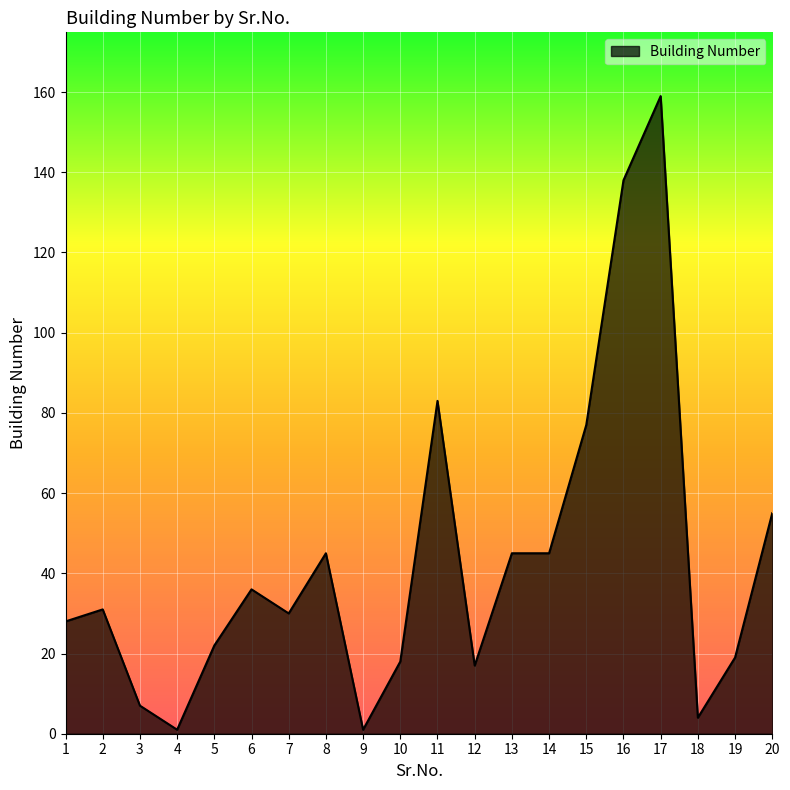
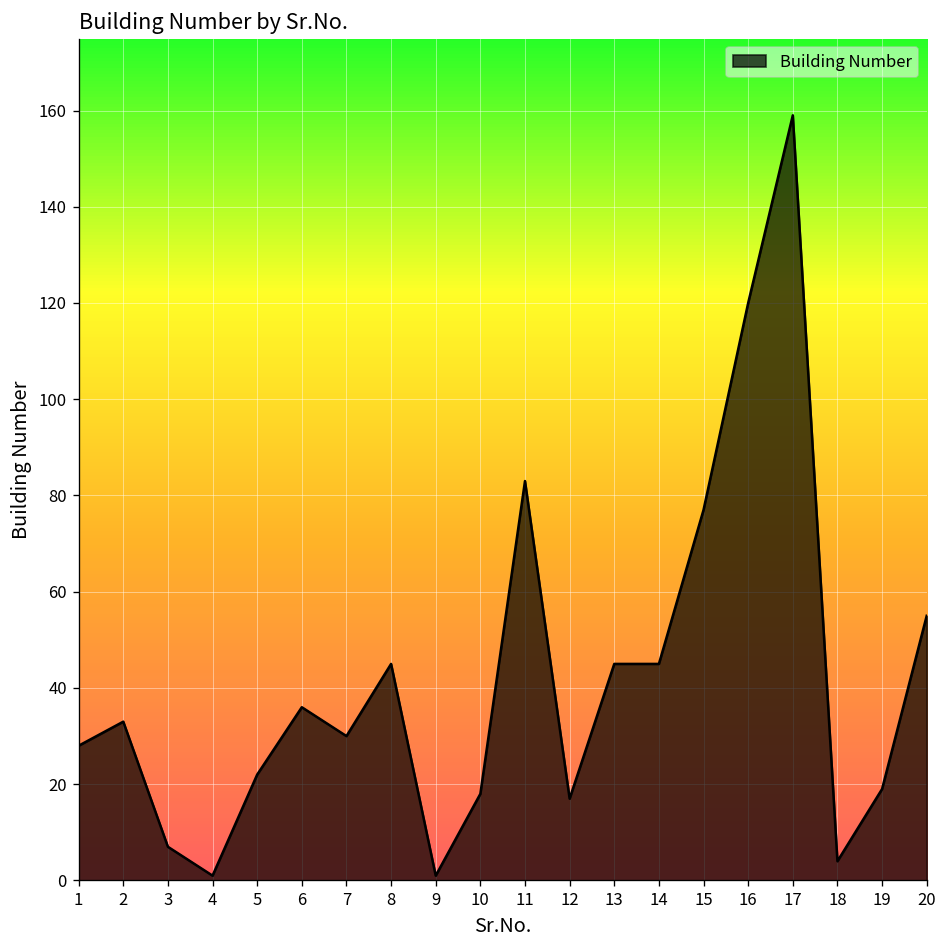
2: 31 -> 33
16: 138 -> 120
